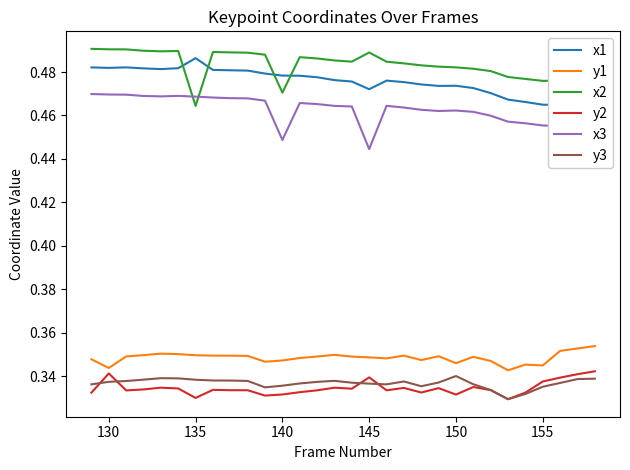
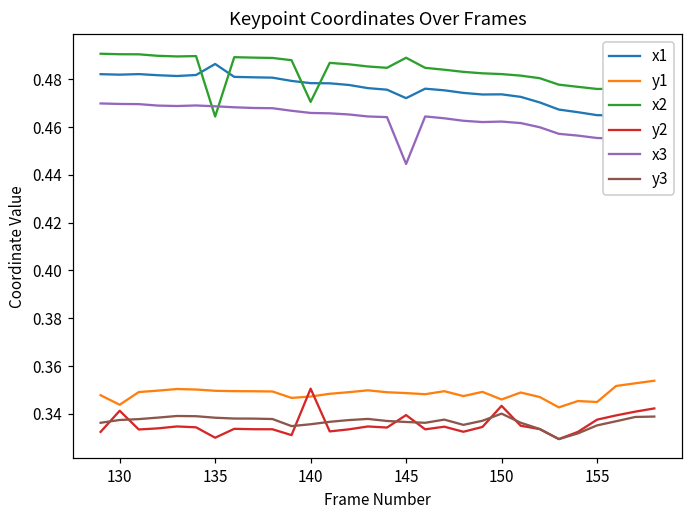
y2, 140: 0.332 -> 0.351
x3, 140: 0.449 -> 0.466
y2, 150: 0.332 -> 0.343
